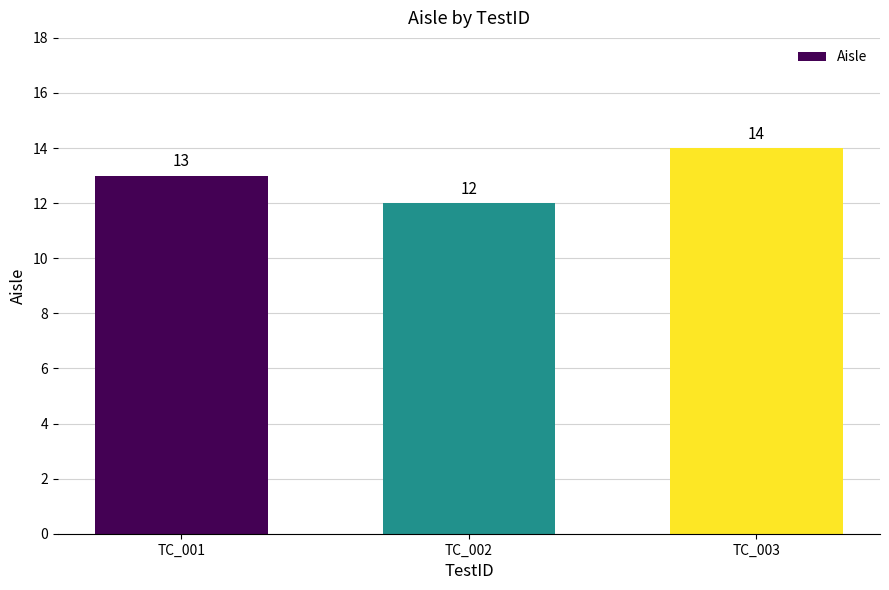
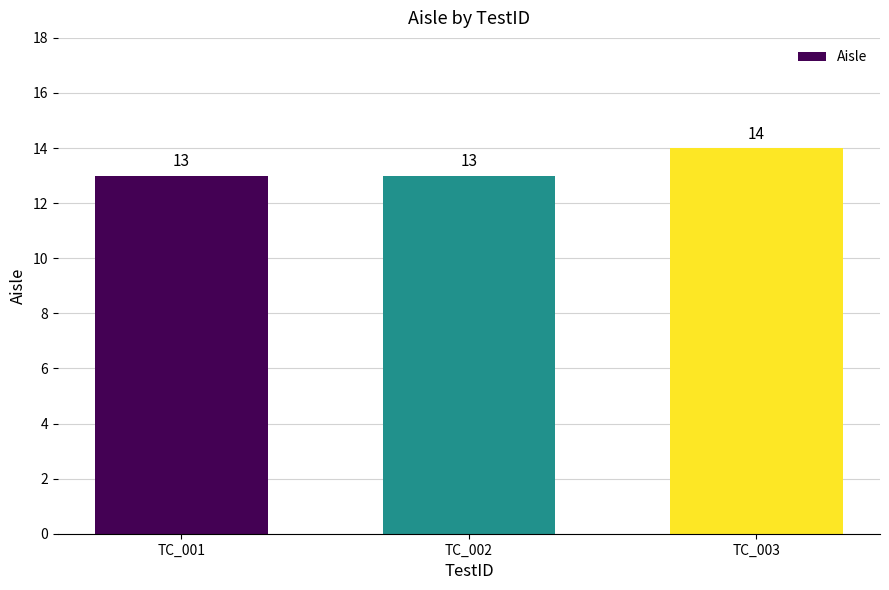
TC_002: 12 -> 13
